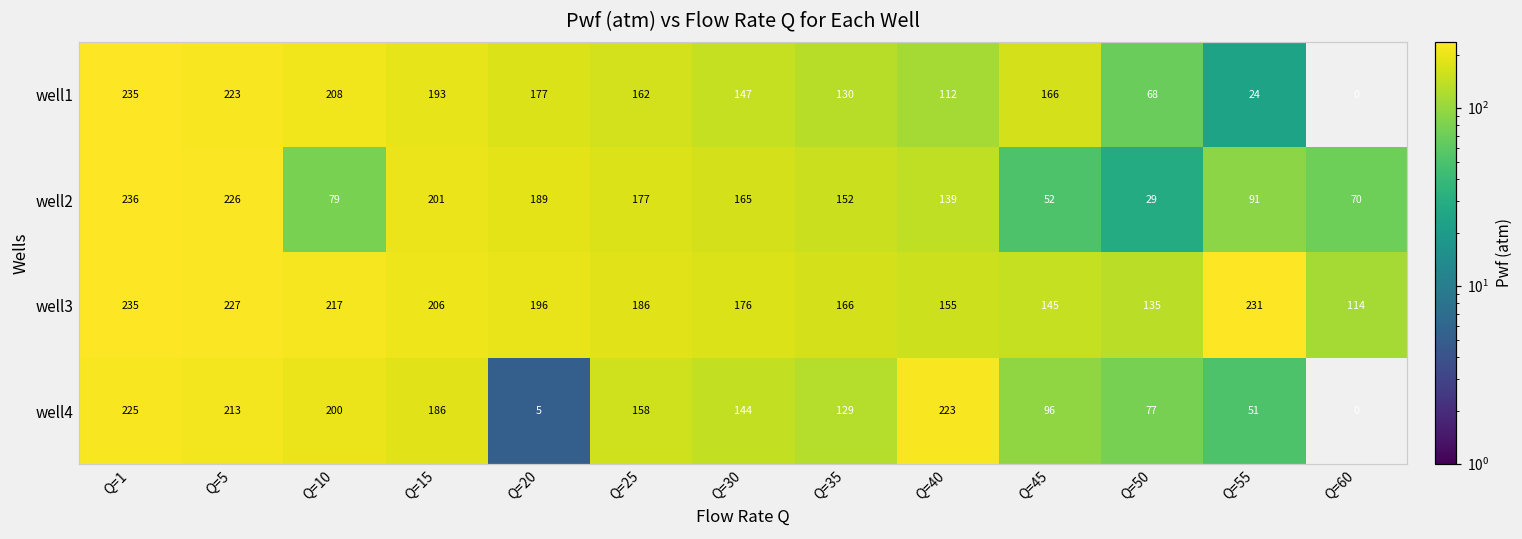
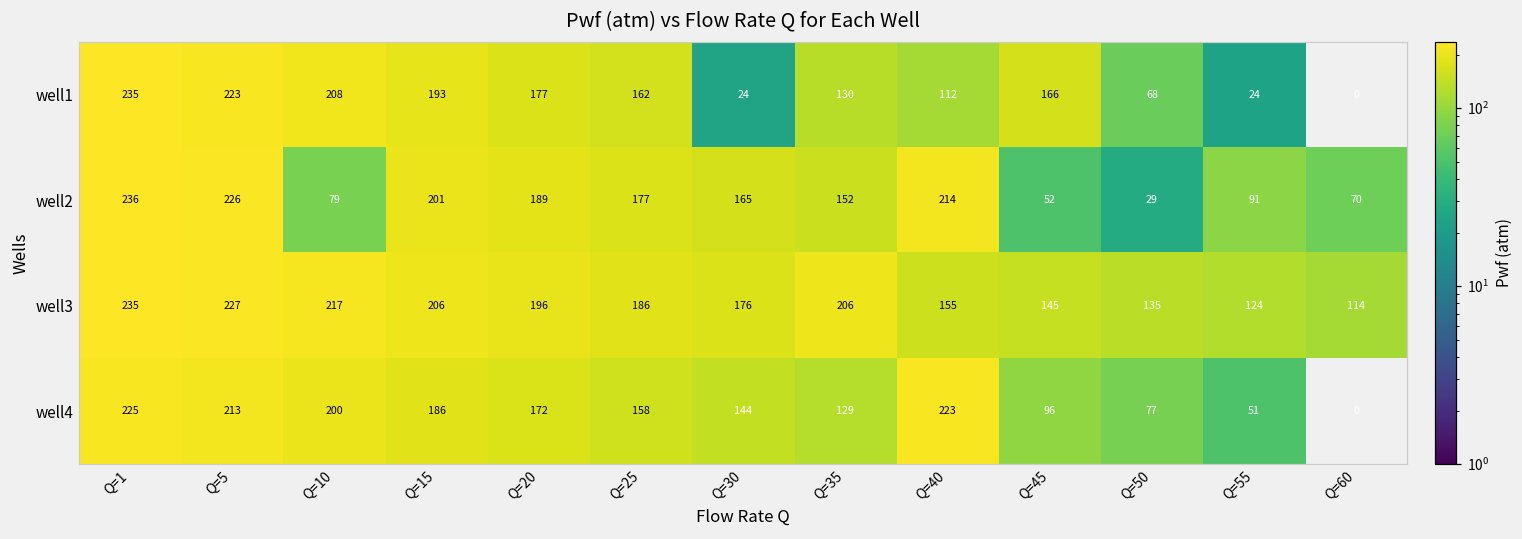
well1, Q=30: 147 -> 24
well2, Q=40: 139 -> 214
well3, Q=35: 166 -> 206
well3, Q=55: 231 -> 124
well4, Q=20: 5 -> 172
